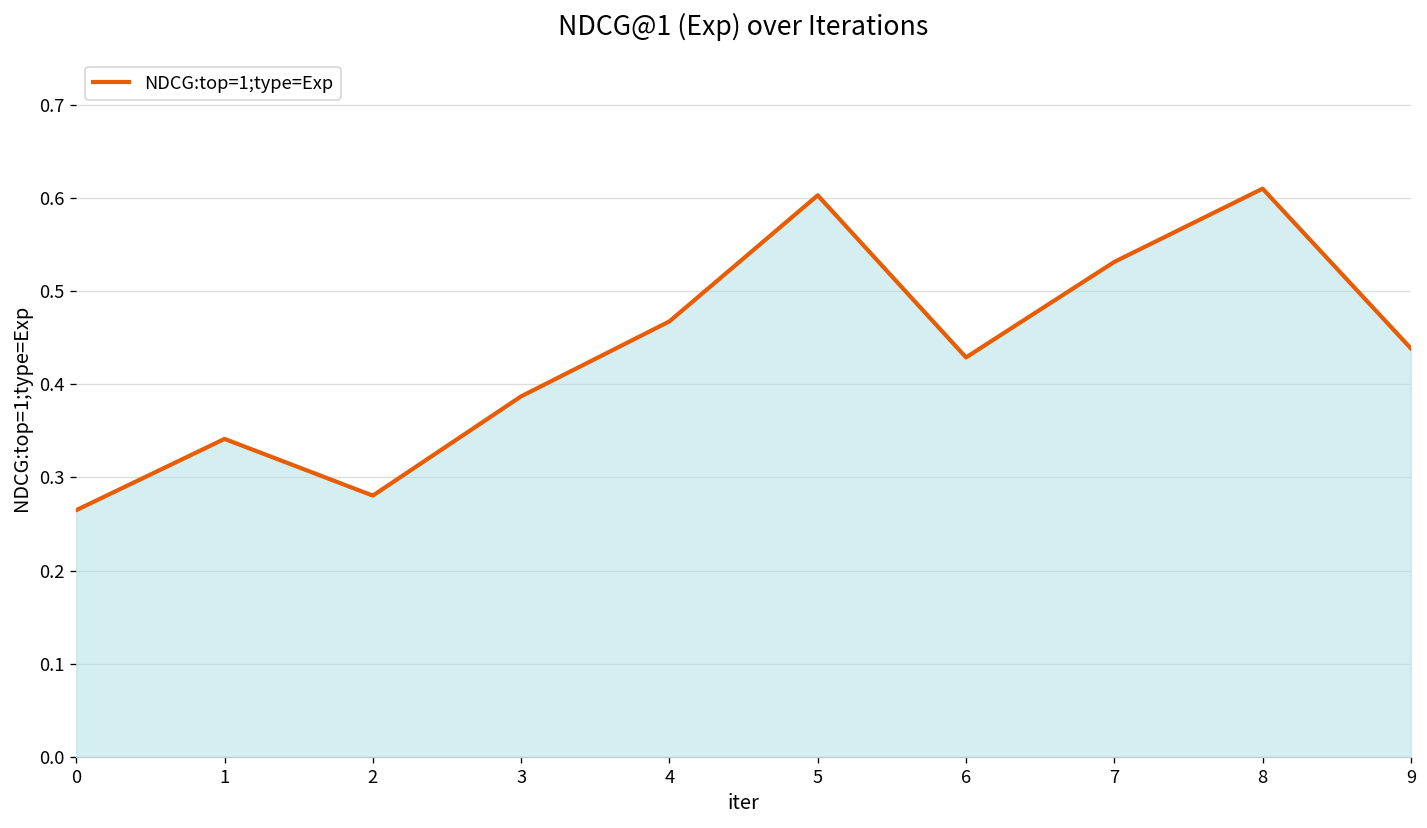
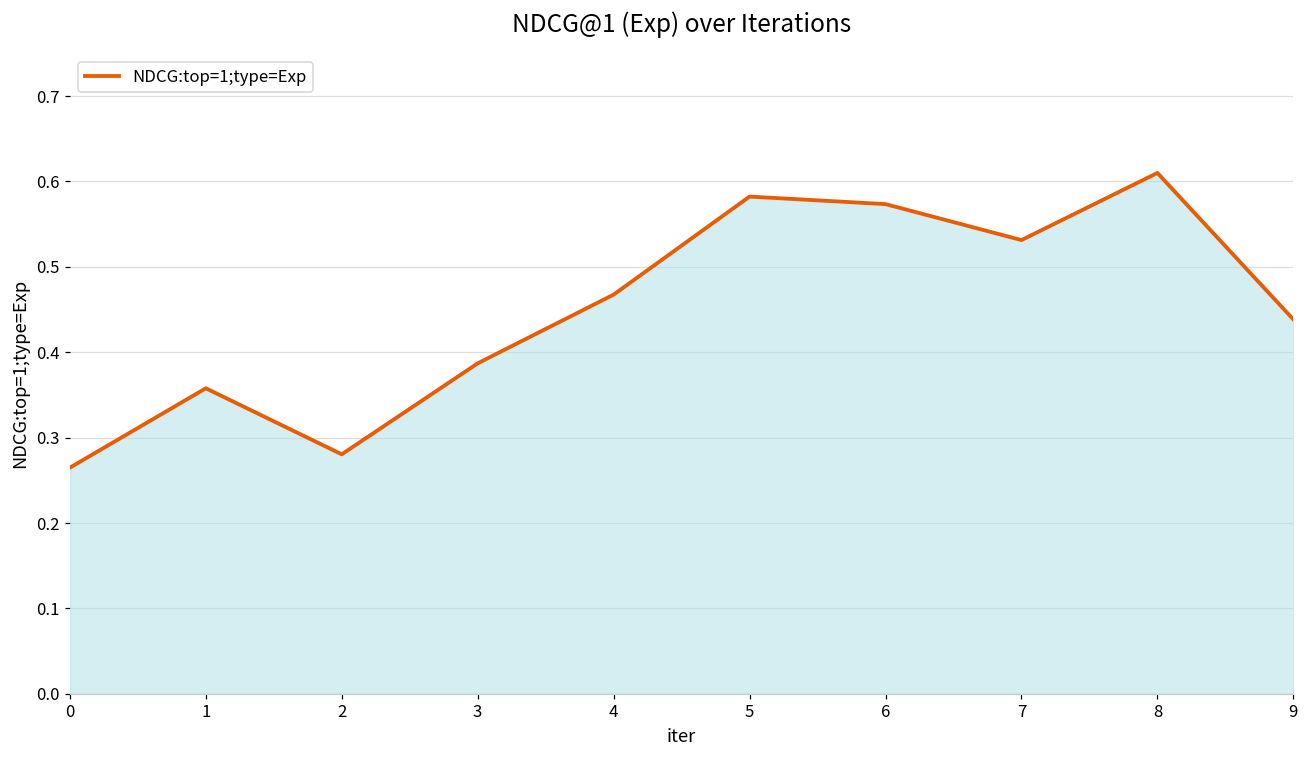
1: 0.34 -> 0.36
5: 0.60 -> 0.58
6: 0.43 -> 0.57
